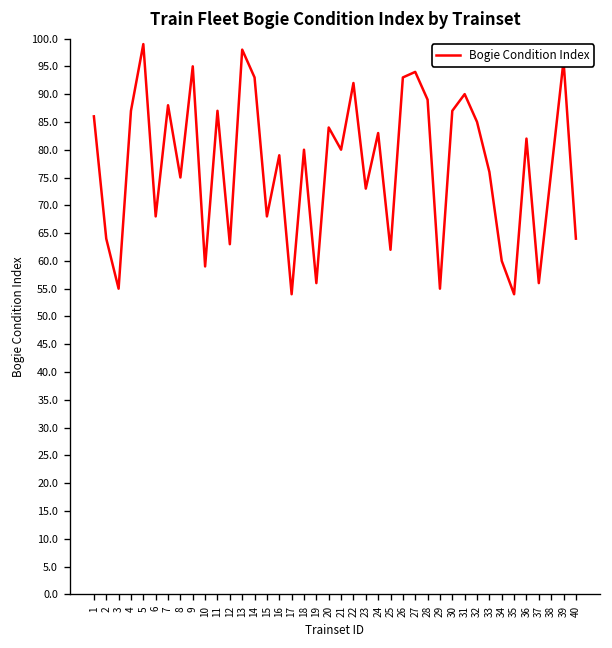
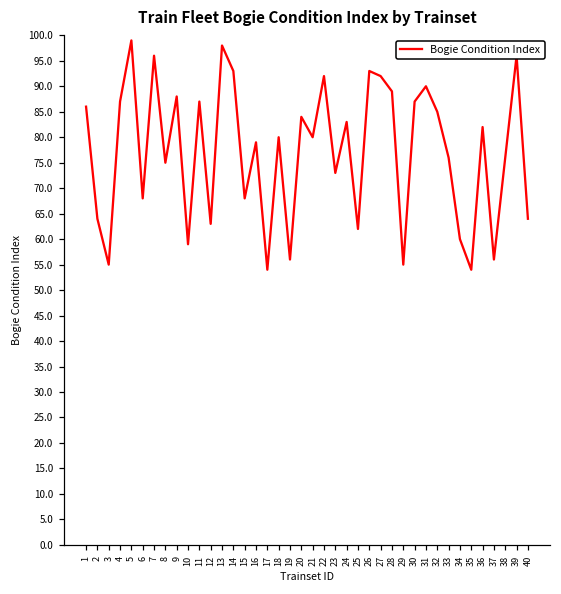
7: 88 -> 96
9: 95 -> 88
27: 94 -> 92
